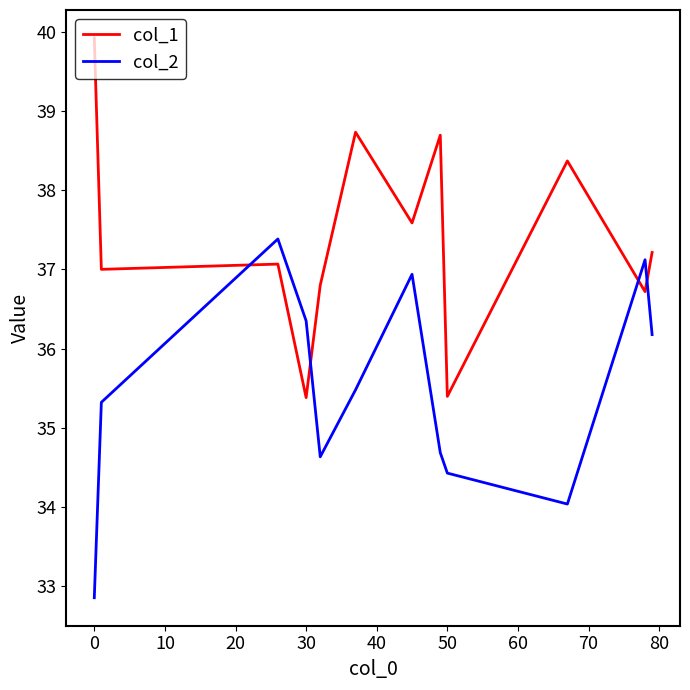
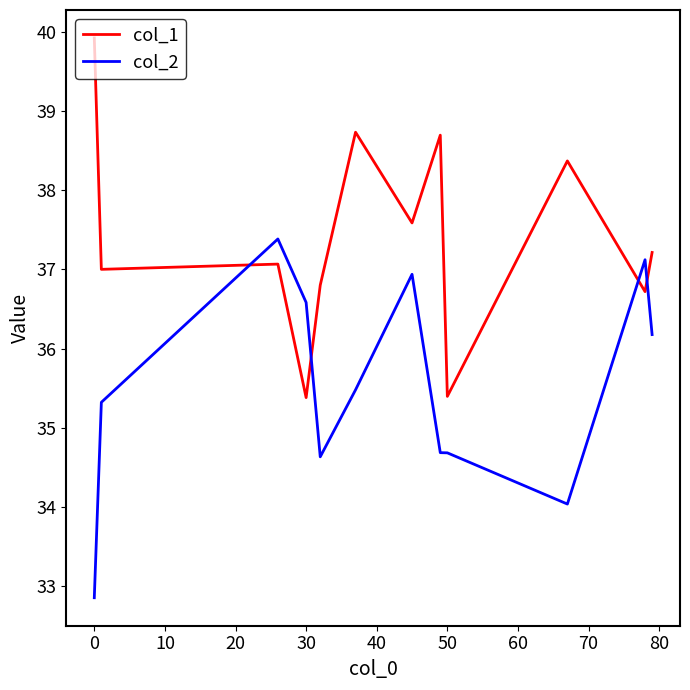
col_2, 30: 36.3 -> 36.6
col_2, 50: 34.4 -> 34.7
